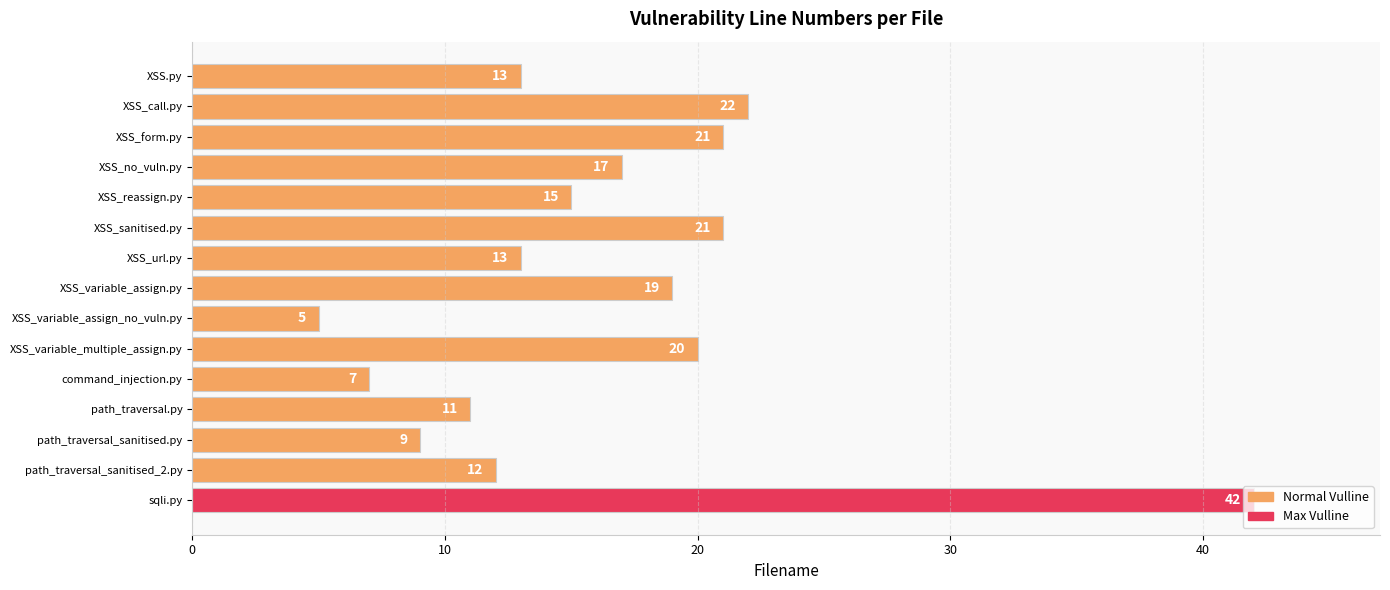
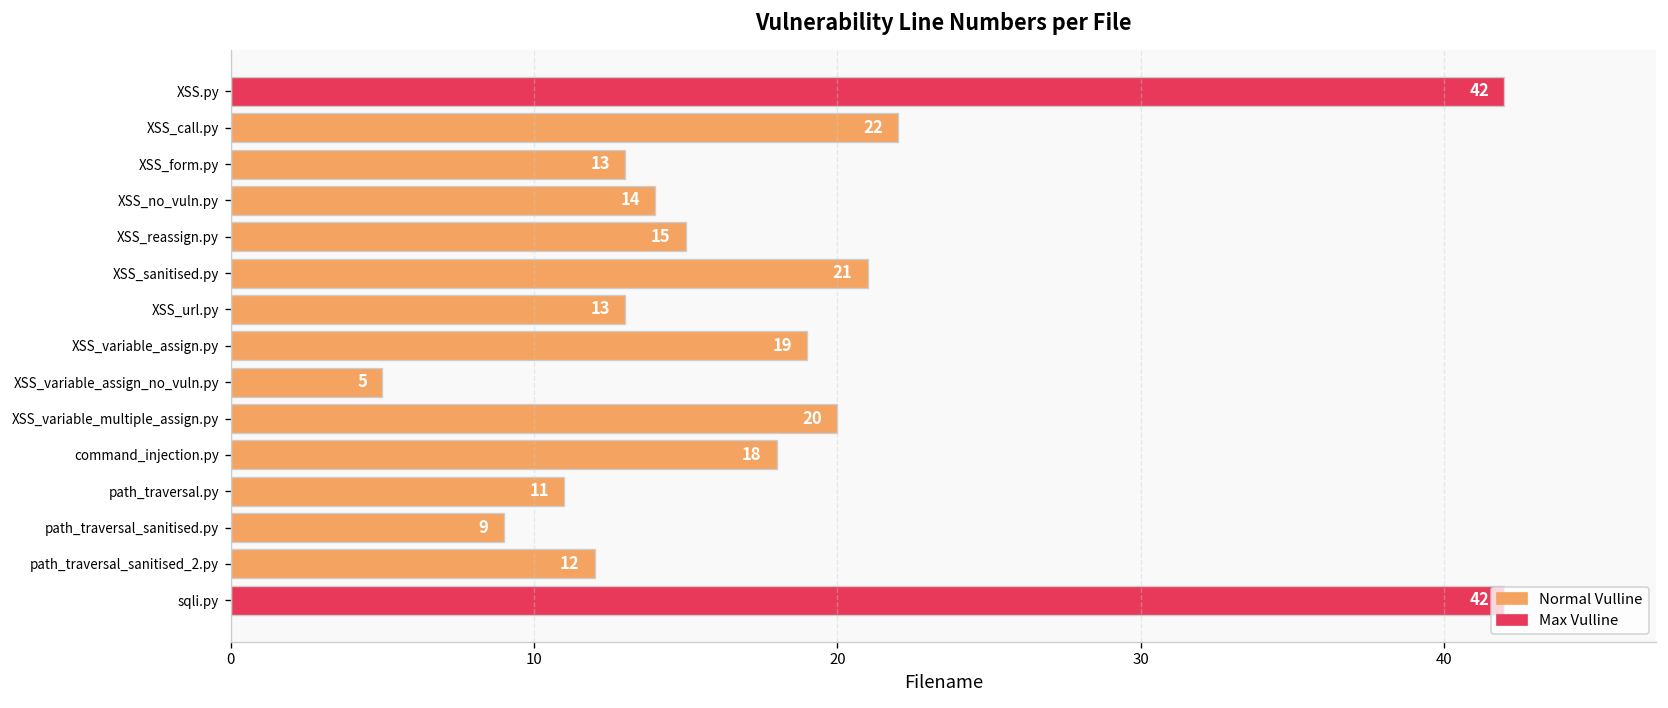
XSS.py: 13 -> 42
XSS_form.py: 21 -> 13
XSS_no_vuln.py: 17 -> 14
command_injection.py: 7 -> 18
